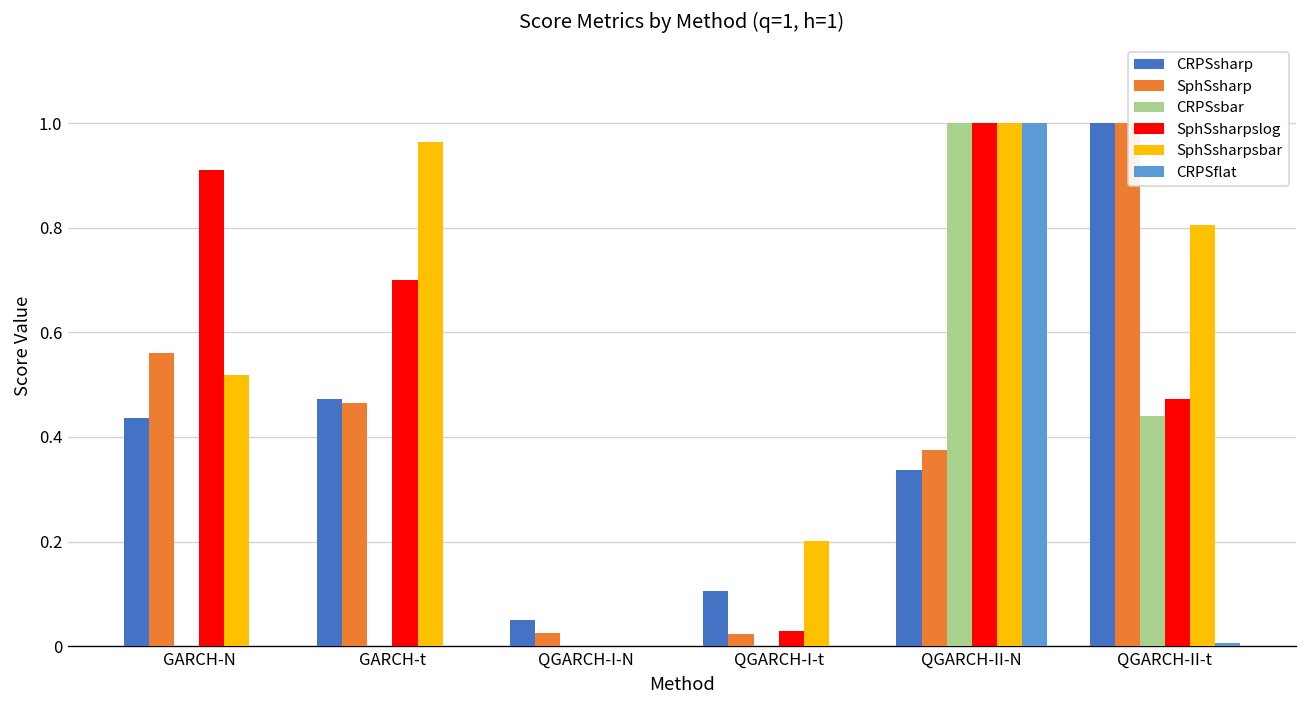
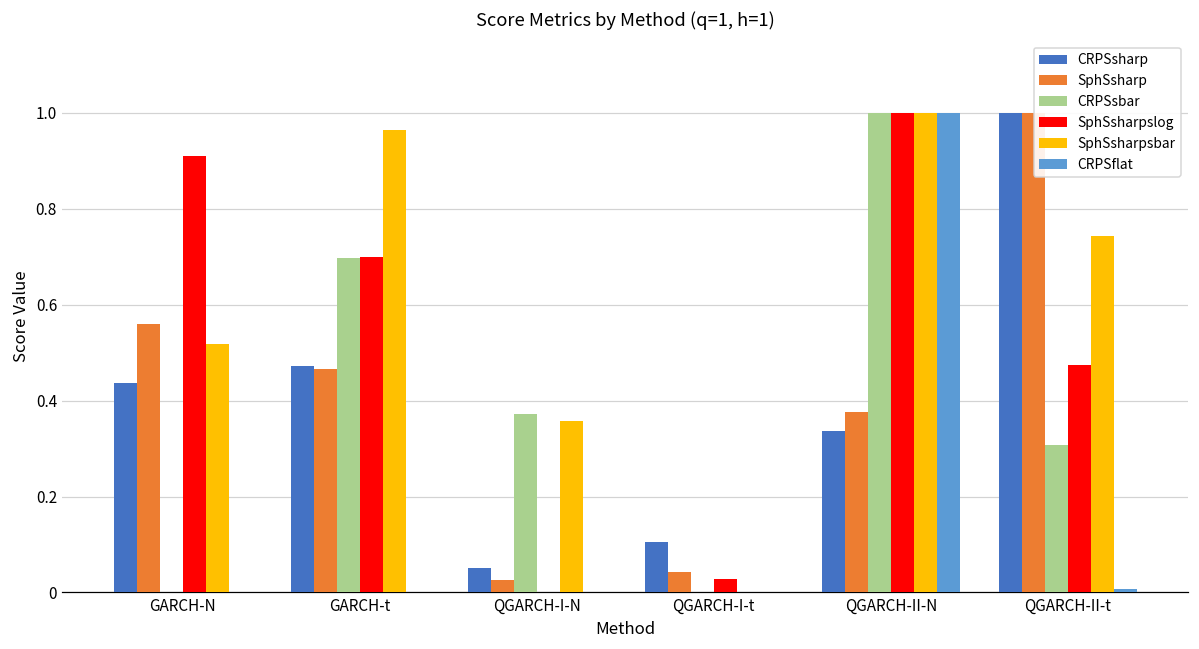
CRPSsbar, GARCH-t: 0.00 -> 0.70
CRPSsbar, QGARCH-I-N: 0.00 -> 0.37
SphSsharpsbar, QGARCH-I-N: 0.00 -> 0.36
SphSsharp, QGARCH-I-t: 0.02 -> 0.04
SphSsharpsbar, QGARCH-I-t: 0.20 -> 0.00
CRPSsbar, QGARCH-II-t: 0.44 -> 0.31
SphSsharpsbar, QGARCH-II-t: 0.81 -> 0.74
